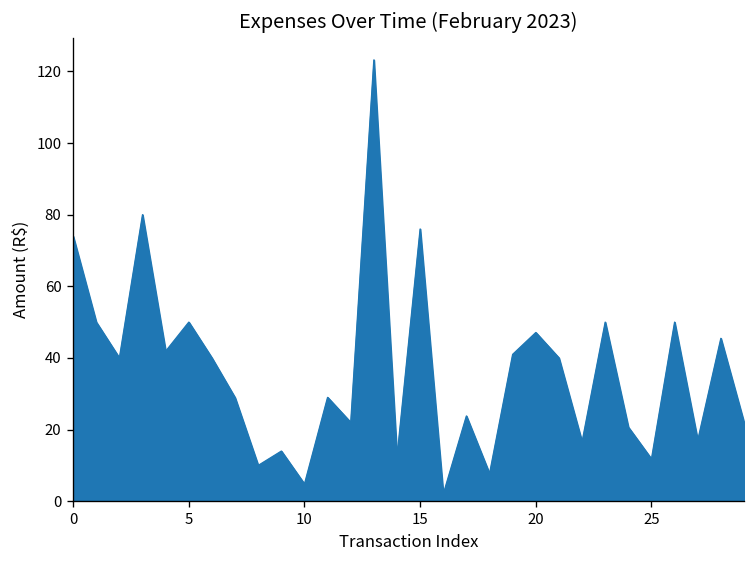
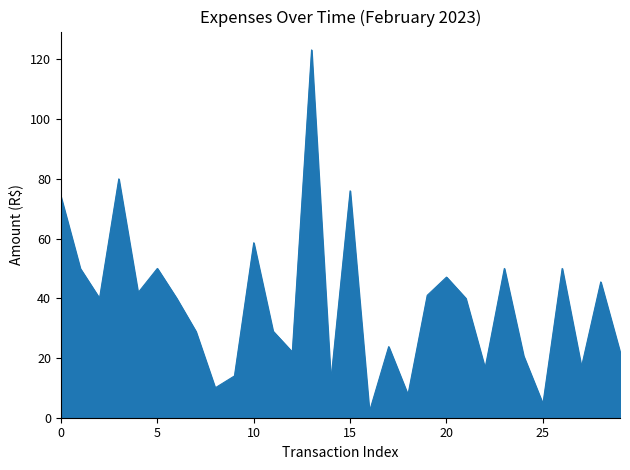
10: 5 -> 59
25: 12 -> 5
